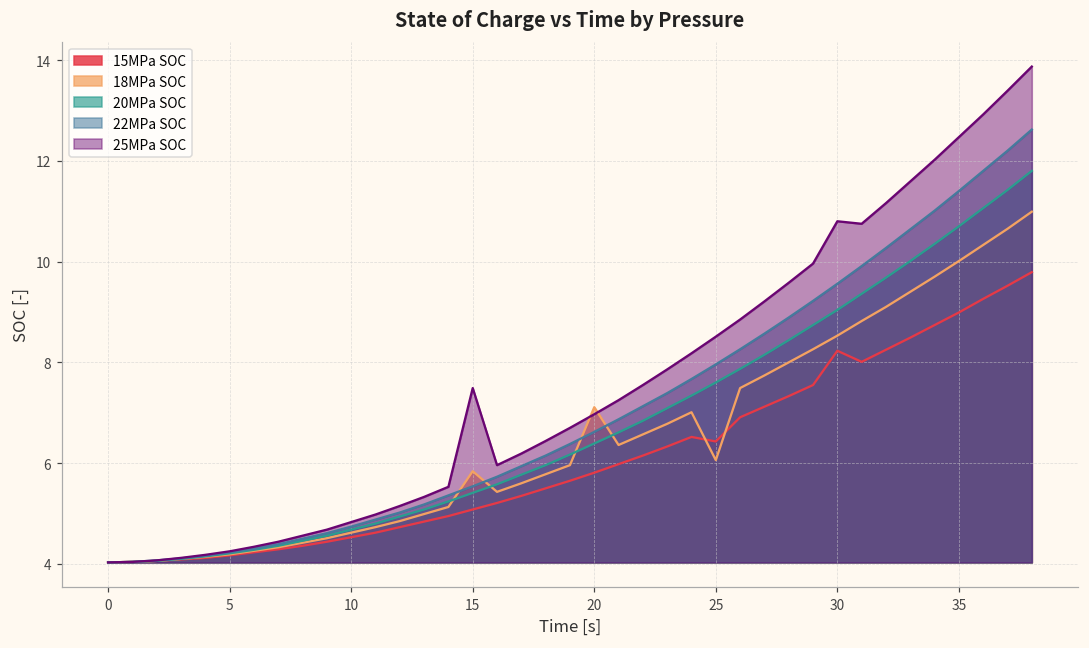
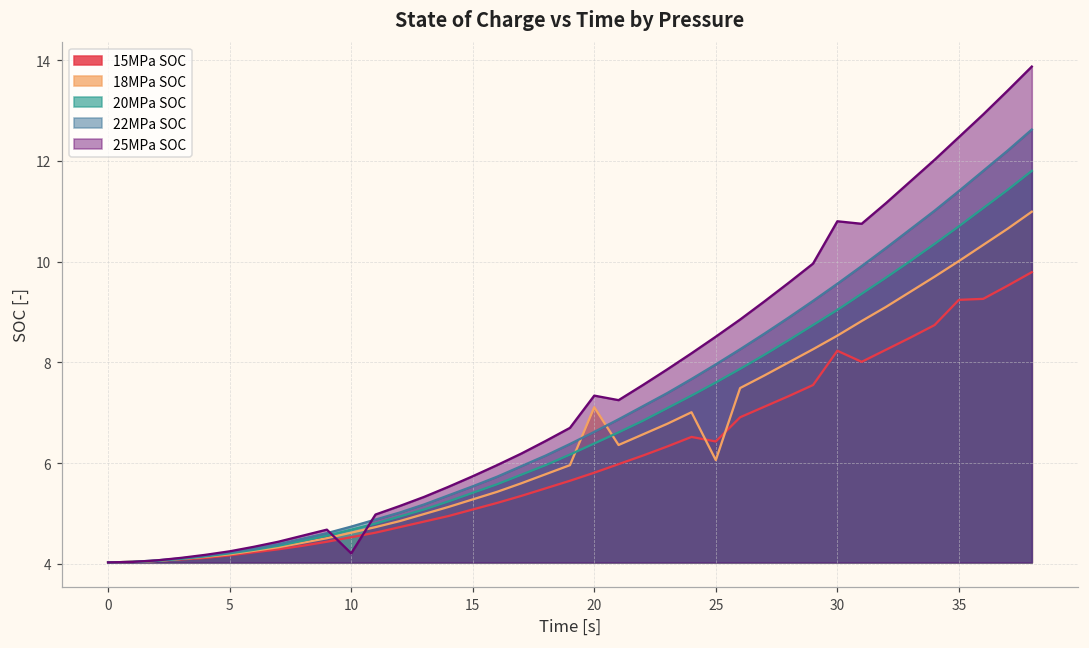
25MPa SOC, 10: 4.8 -> 4.2
18MPa SOC, 15: 5.8 -> 5.3
25MPa SOC, 15: 7.5 -> 5.7
25MPa SOC, 20: 7.0 -> 7.3
15MPa SOC, 35: 9.0 -> 9.2
